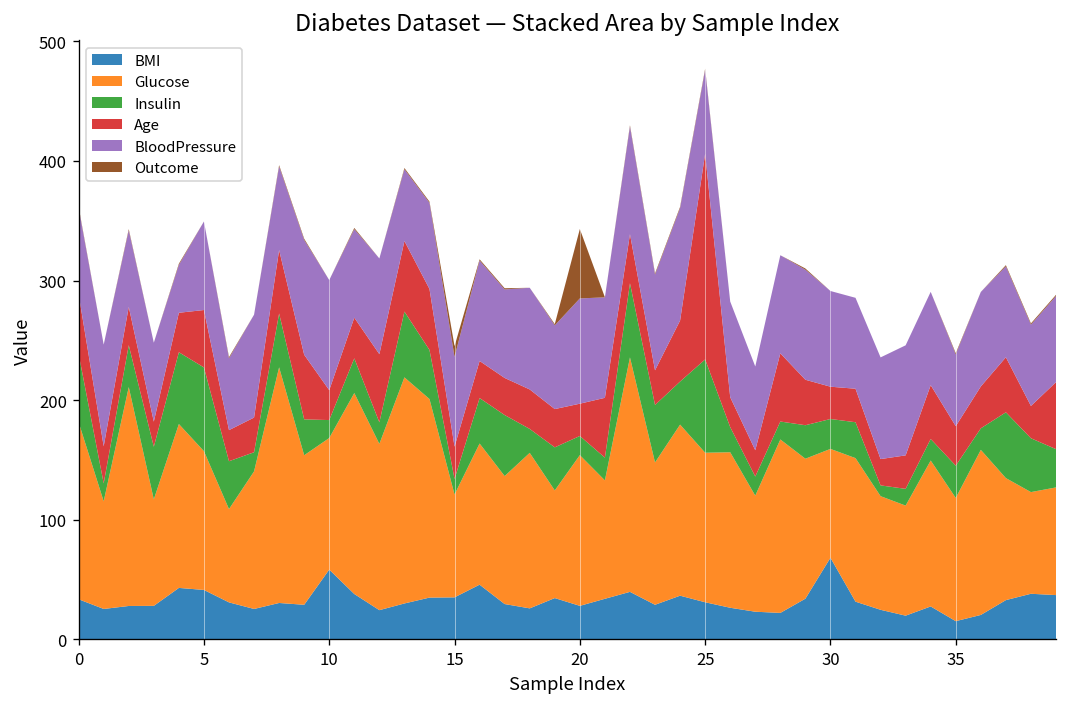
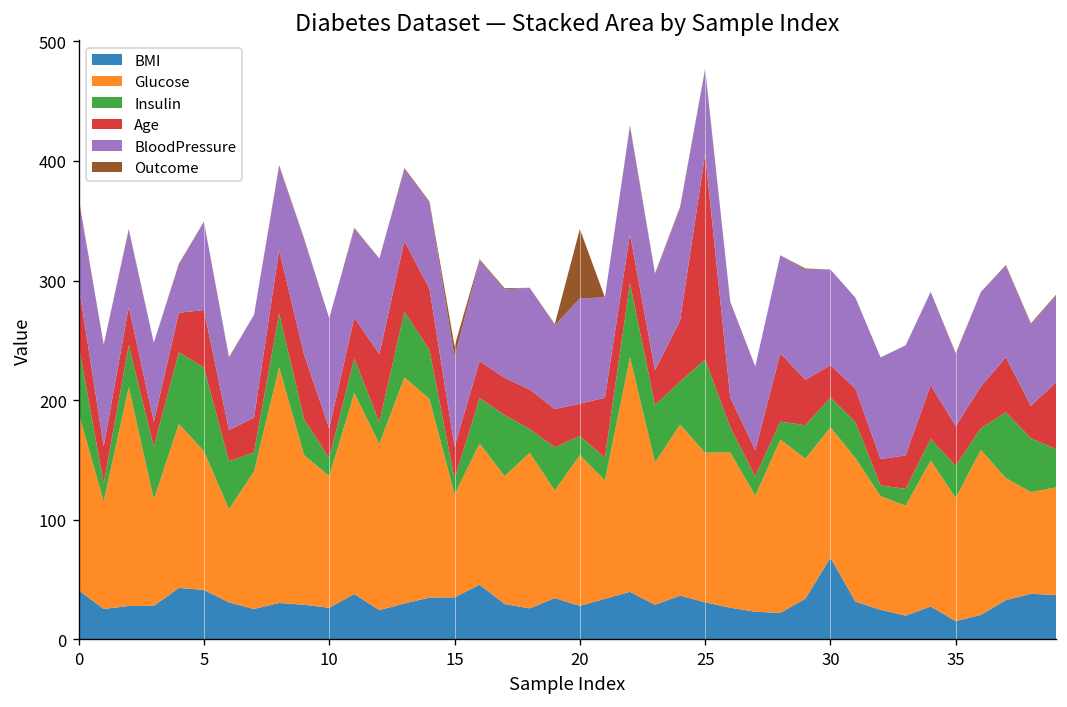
BMI, 0: 30 -> 40
BMI, 10: 60 -> 30
Glucose, 30: 90 -> 110
